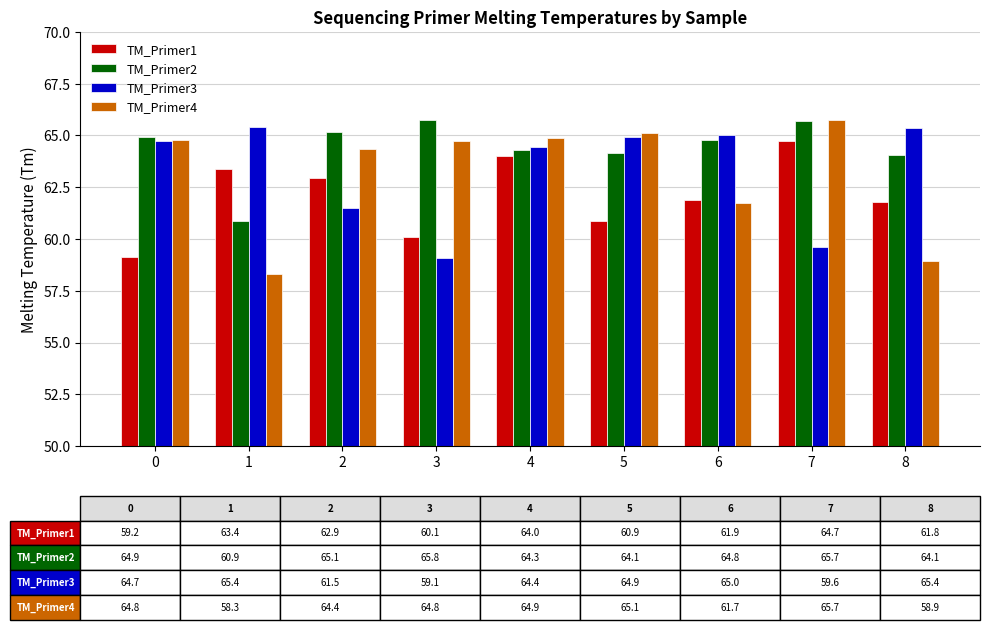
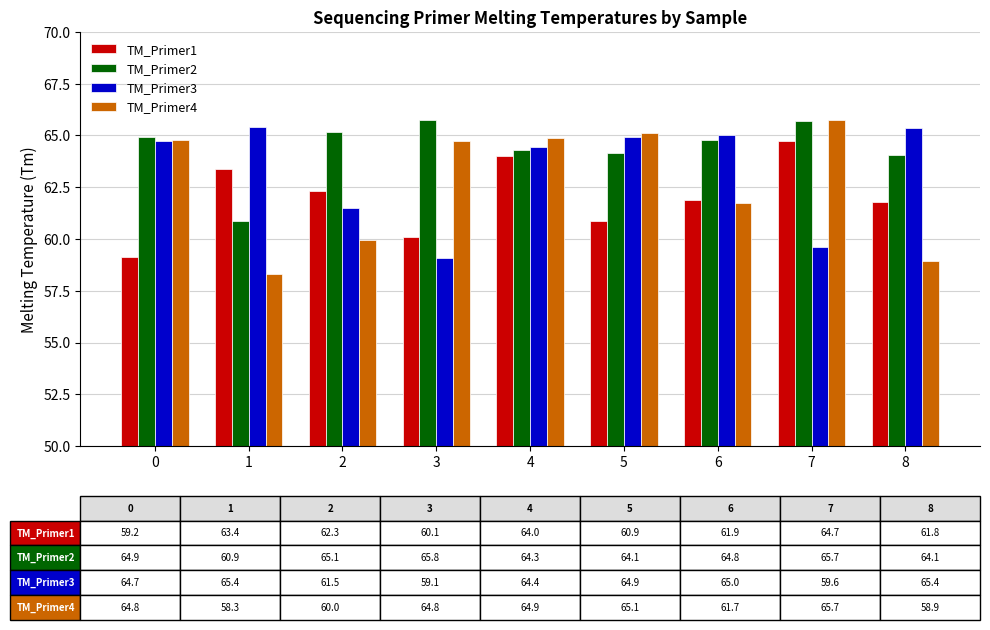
TM_Primer1, 2: 62.9 -> 62.3
TM_Primer4, 2: 64.4 -> 60.0
